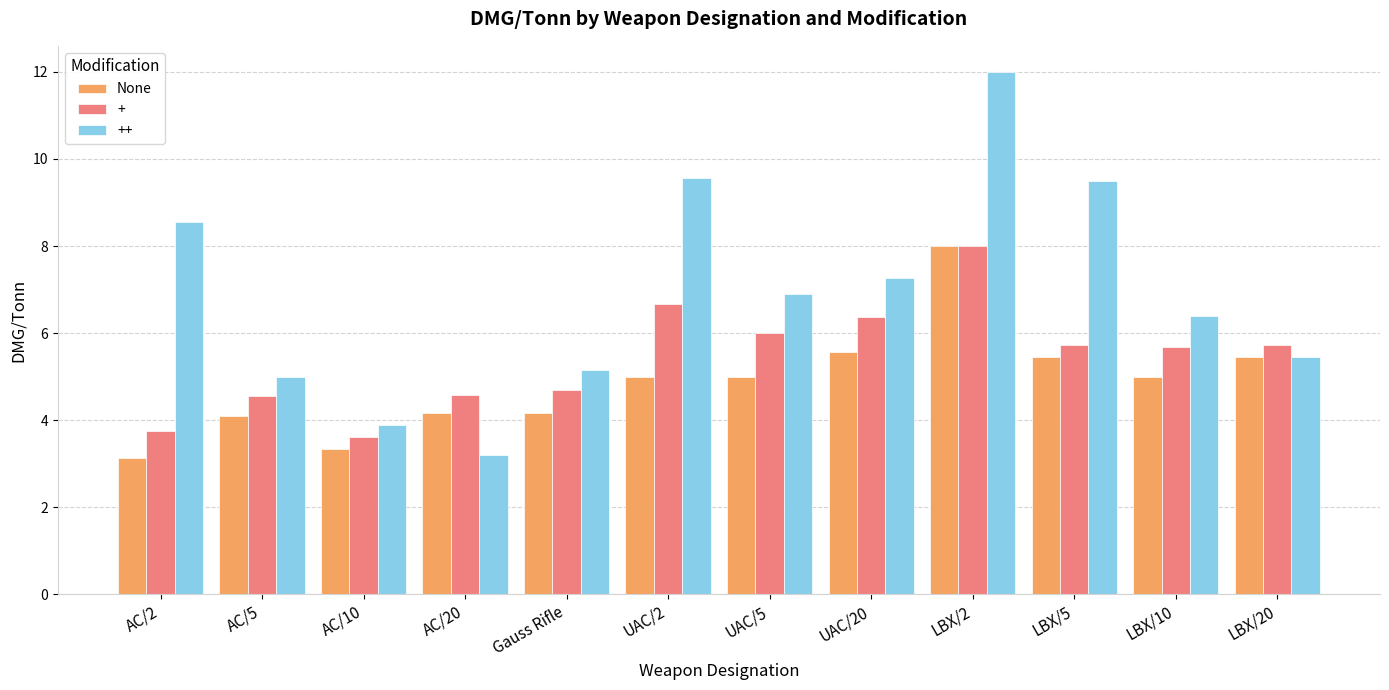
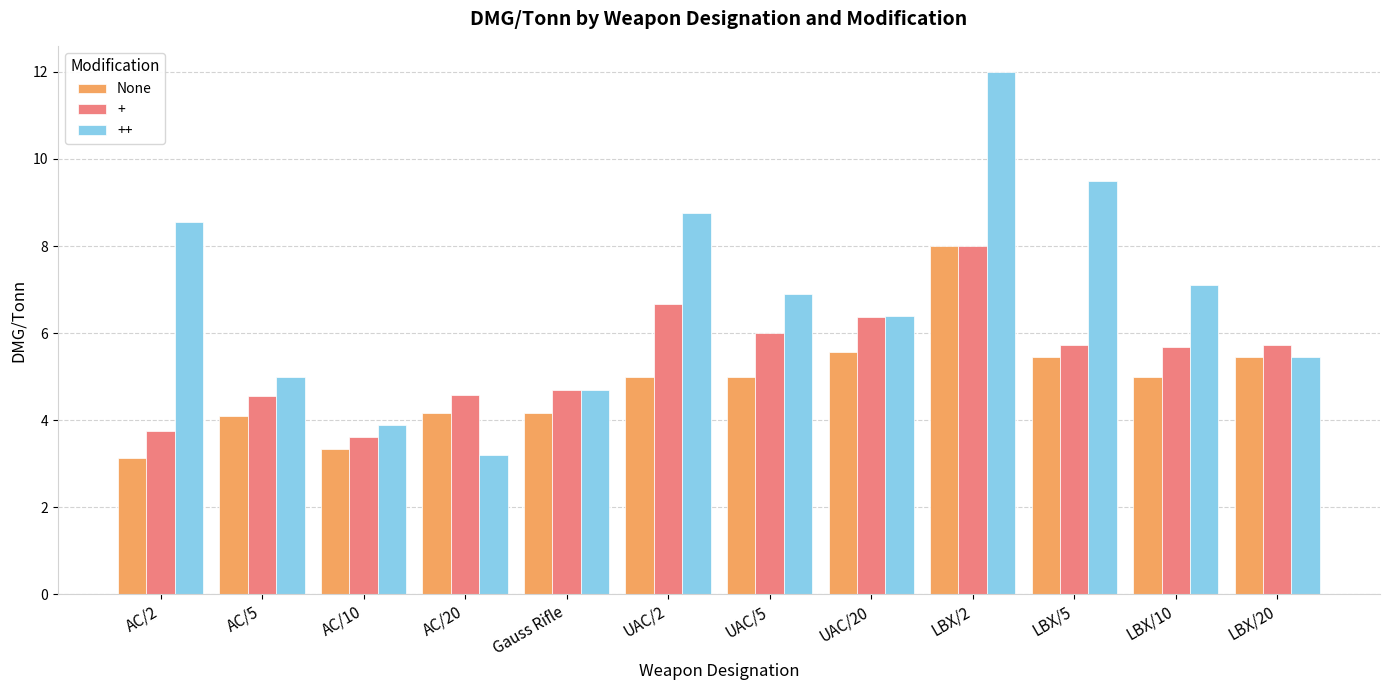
++, Gauss Rifle: 5.1 -> 4.7
++, UAC/2: 9.6 -> 8.8
++, UAC/20: 7.3 -> 6.4
++, LBX/10: 6.4 -> 7.1
